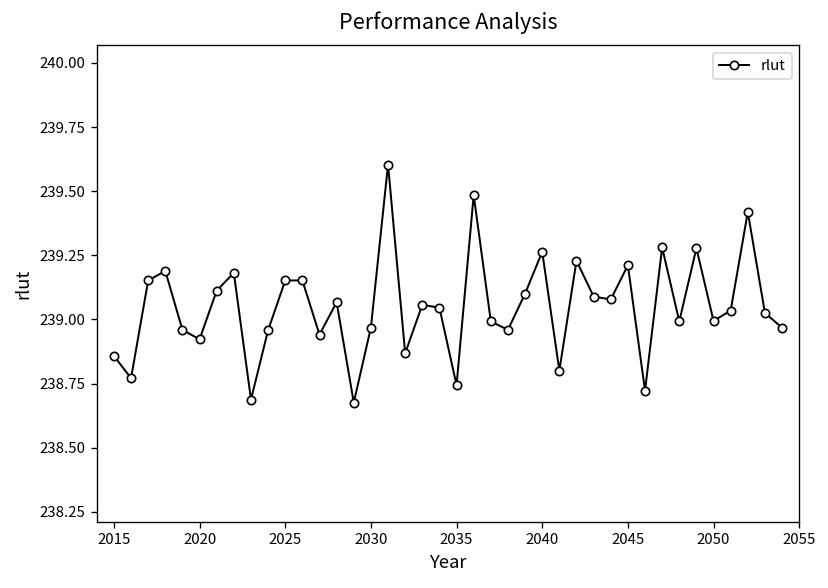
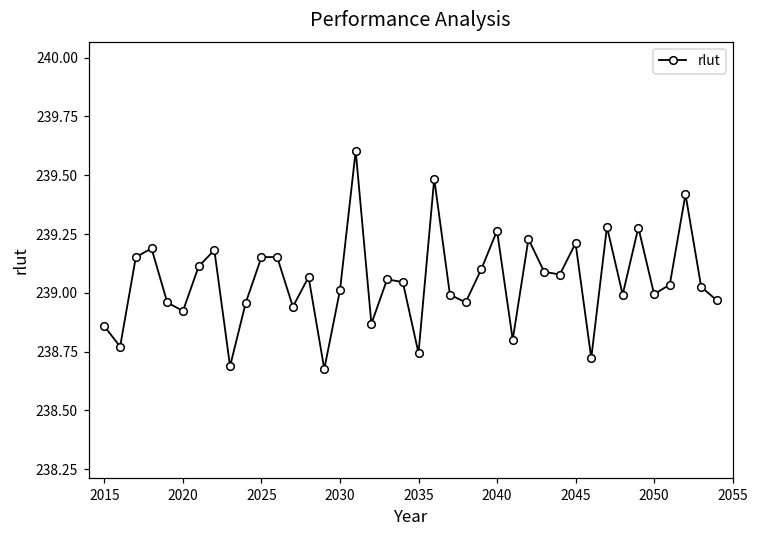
2030: 238.97 -> 239.01
